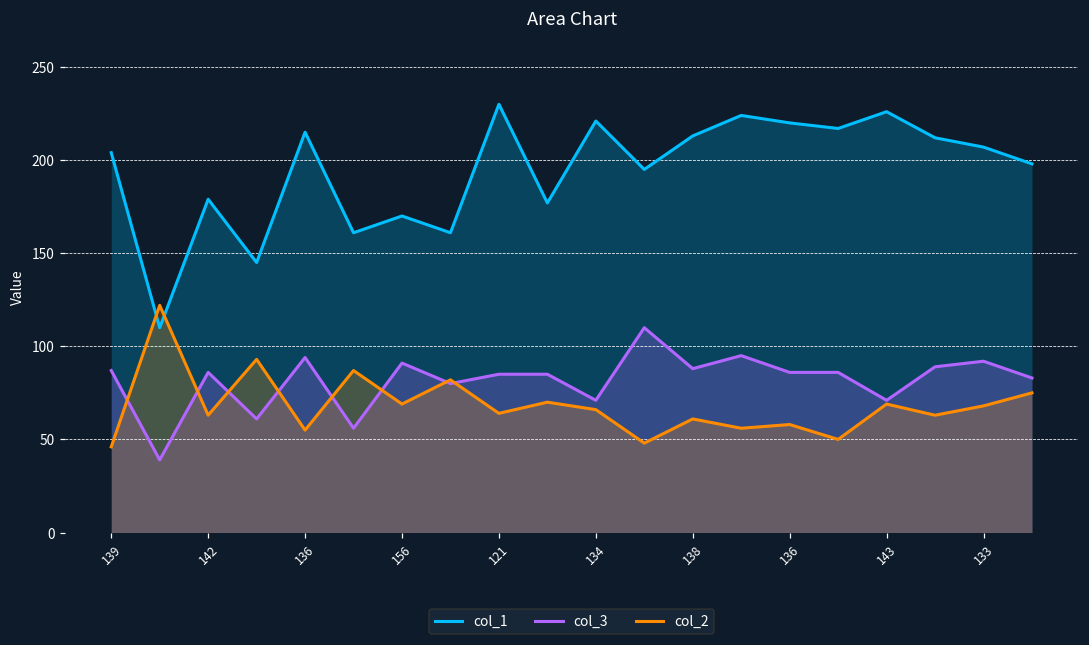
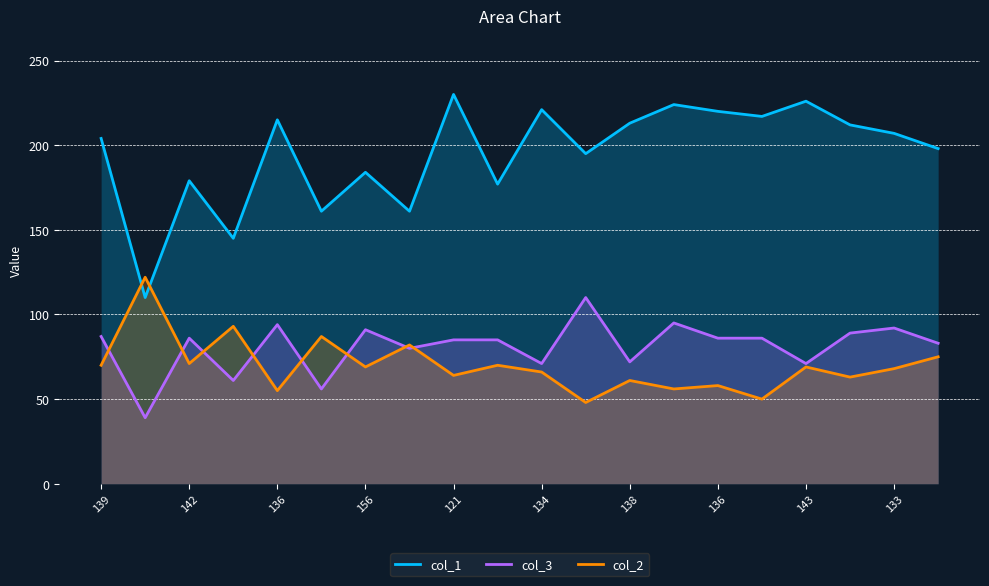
col_2, 139: 46 -> 70
col_2, 142: 63 -> 71
col_1, 156: 170 -> 184
col_3, 138: 88 -> 72
